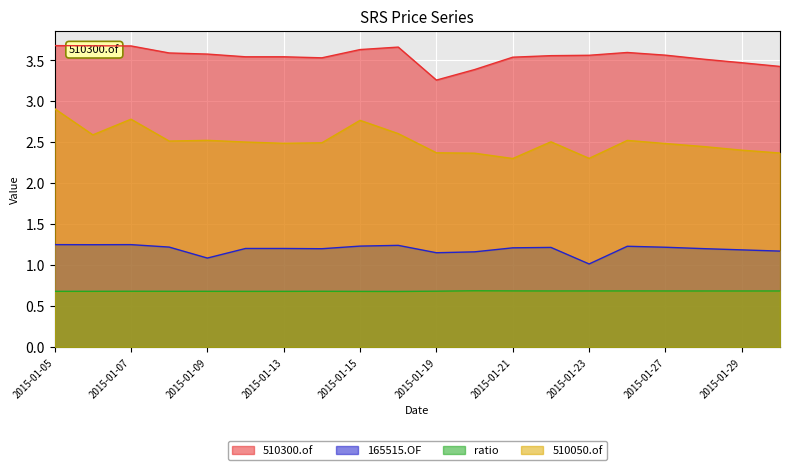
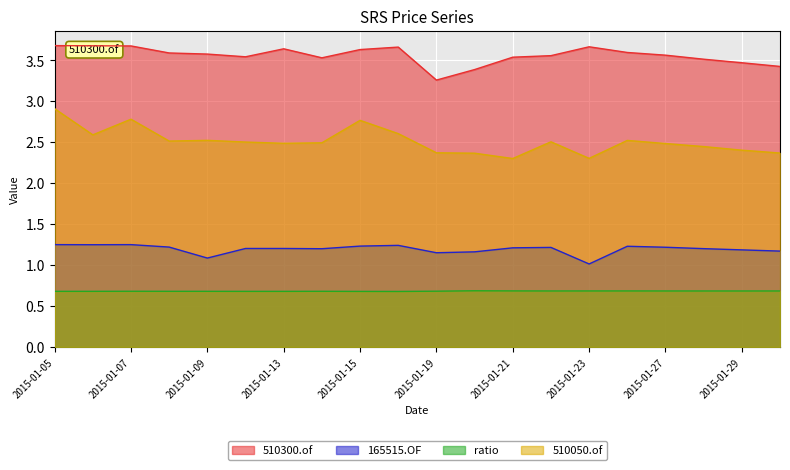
510300.of, 2015-01-13: 3.5 -> 3.6
510300.of, 2015-01-23: 3.6 -> 3.7
